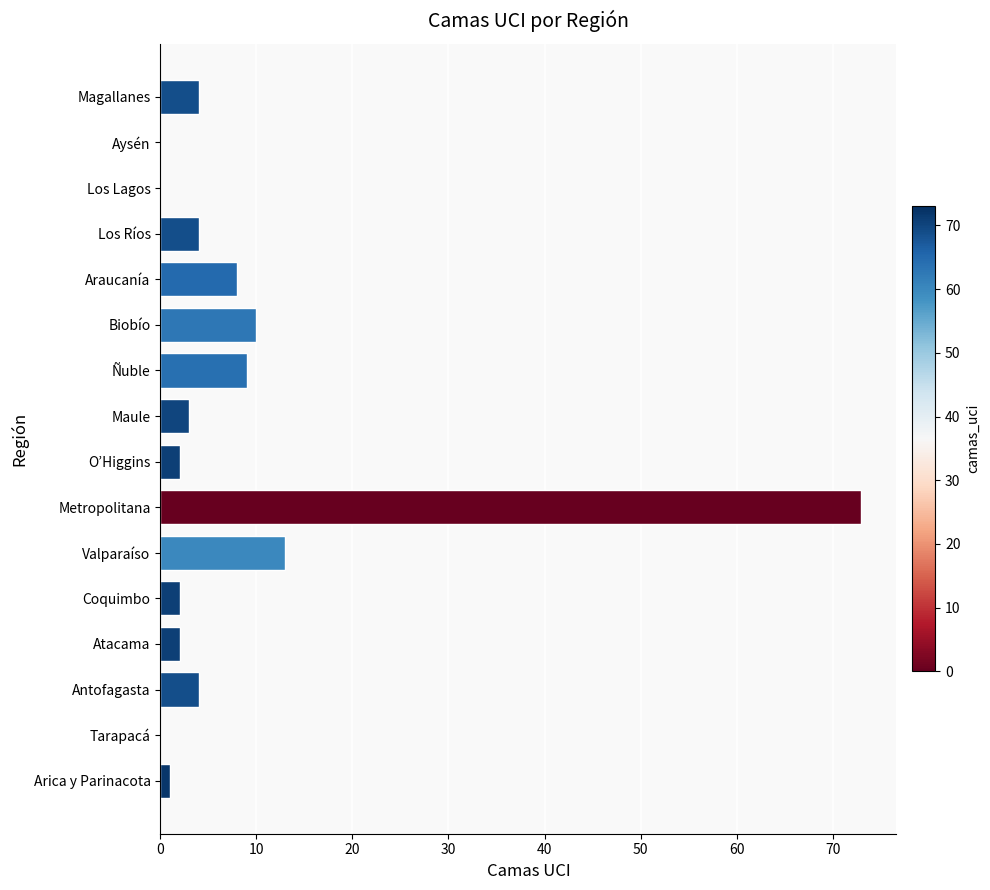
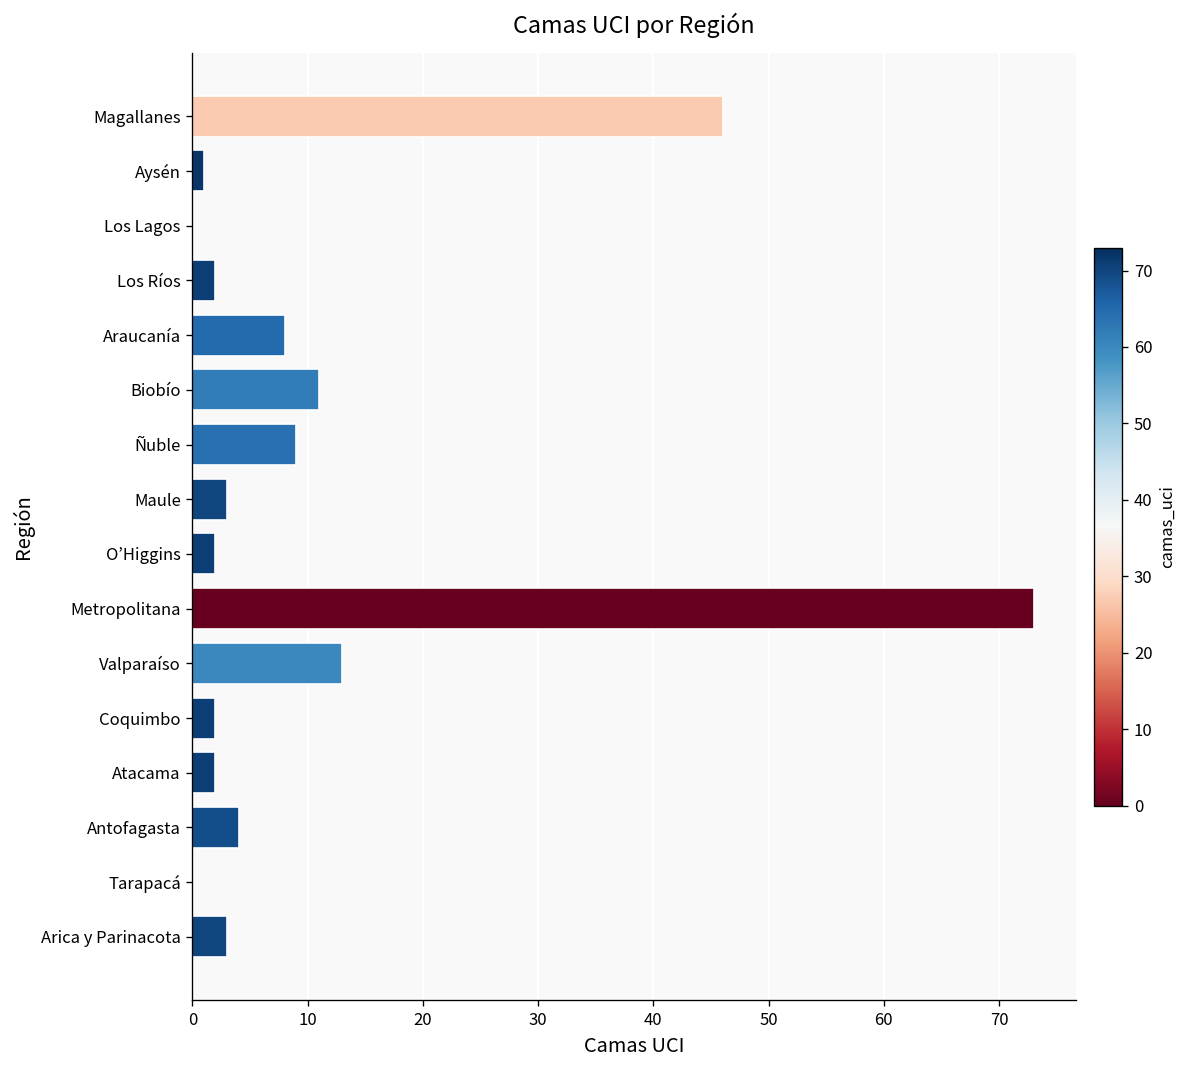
Magallanes: 4 -> 46
Aysén: 0 -> 1
Los Ríos: 4 -> 2
Biobío: 10 -> 11
Arica y Parinacota: 1 -> 3
